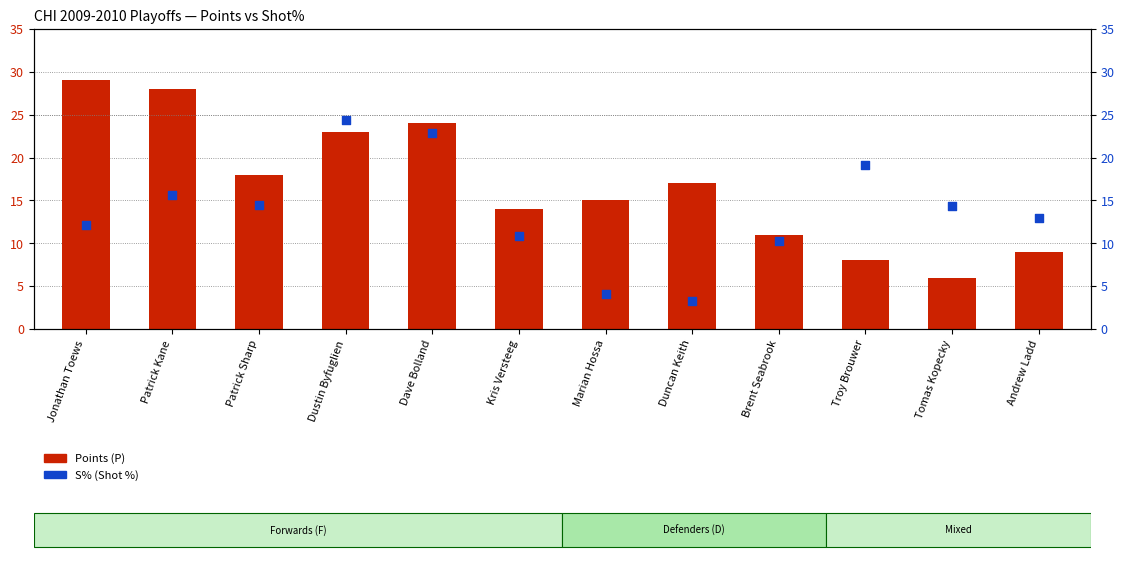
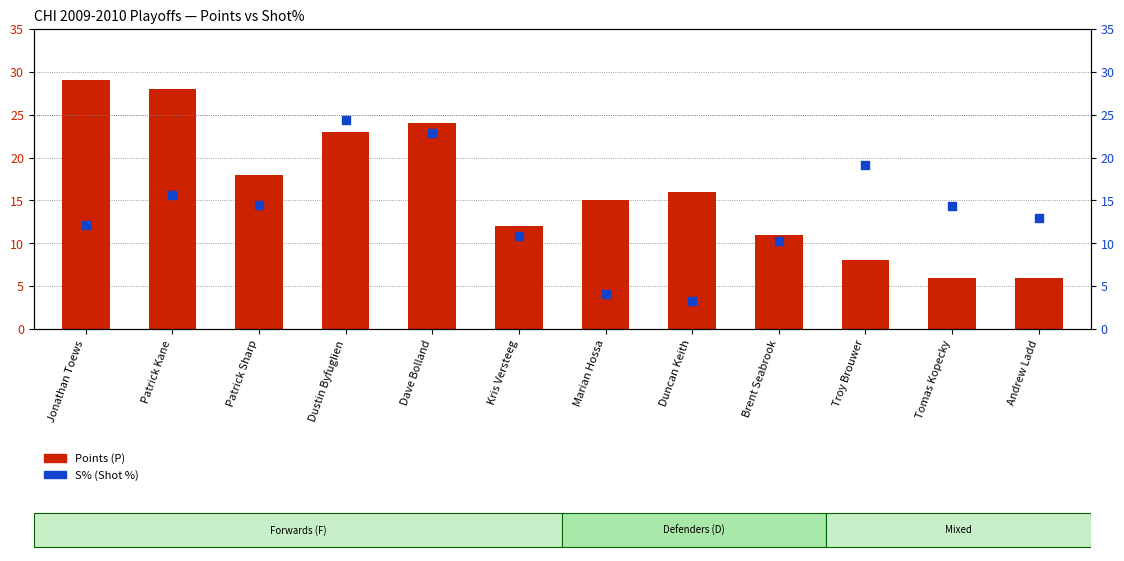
Points (P), Kris Versteeg: 14 -> 12
Points (P), Duncan Keith: 17 -> 16
Points (P), Andrew Ladd: 9 -> 6
